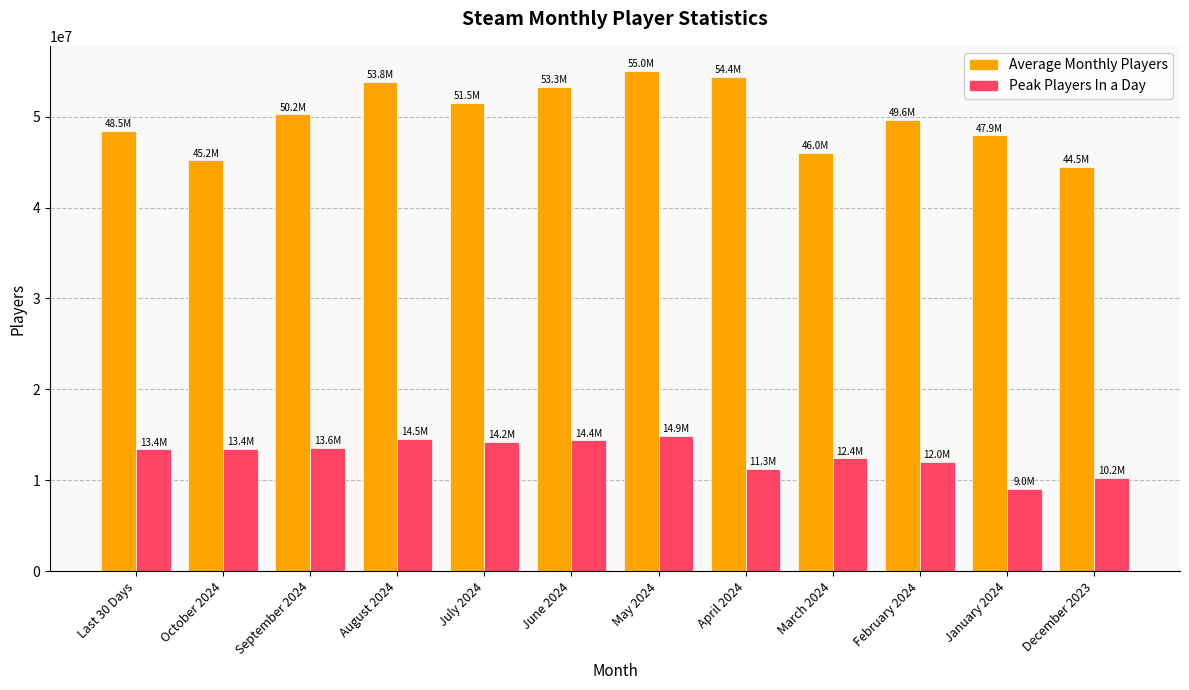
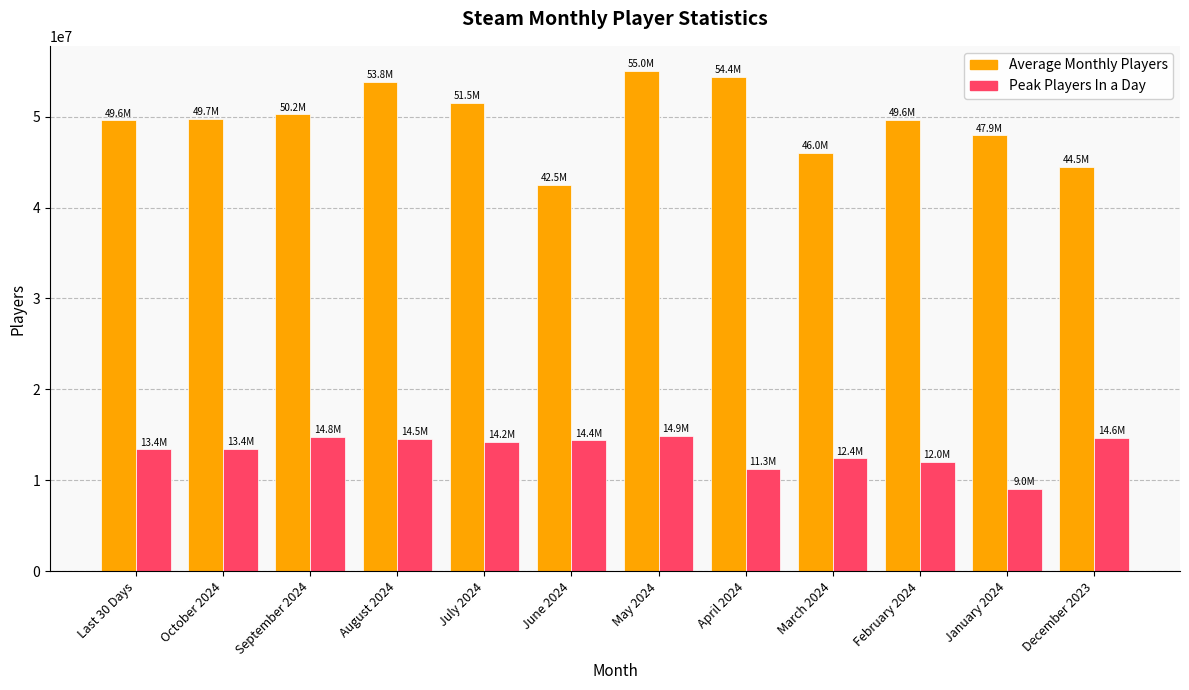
Average Monthly Players, Last 30 Days: 48.5M -> 49.6M
Average Monthly Players, October 2024: 45.2M -> 49.7M
Peak Players In a Day, September 2024: 13.6M -> 14.8M
Average Monthly Players, June 2024: 53.3M -> 42.5M
Peak Players In a Day, December 2023: 10.2M -> 14.6M
